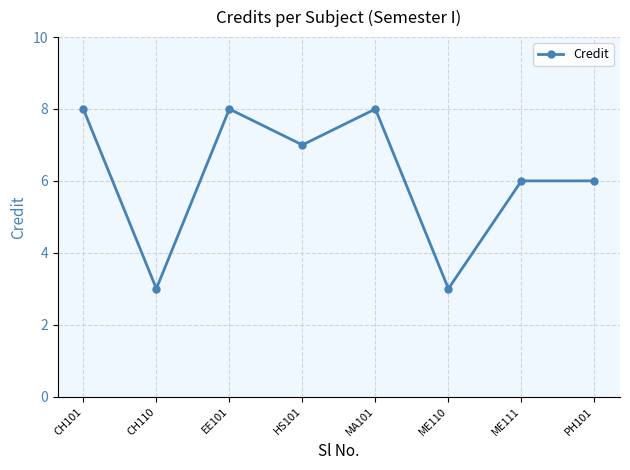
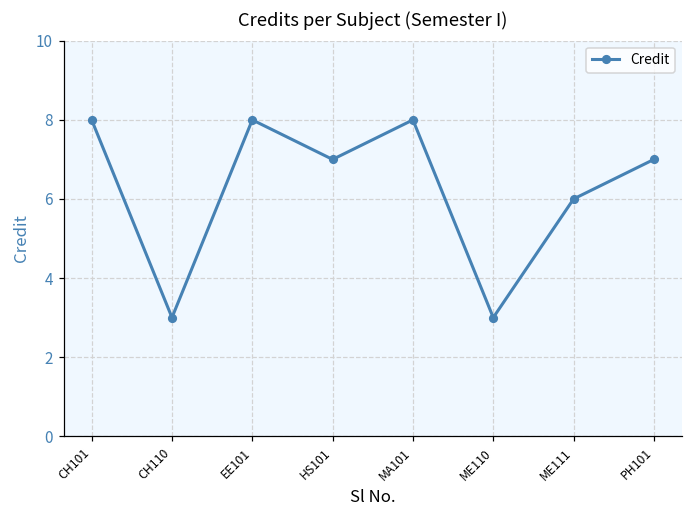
PH101: 6 -> 7
